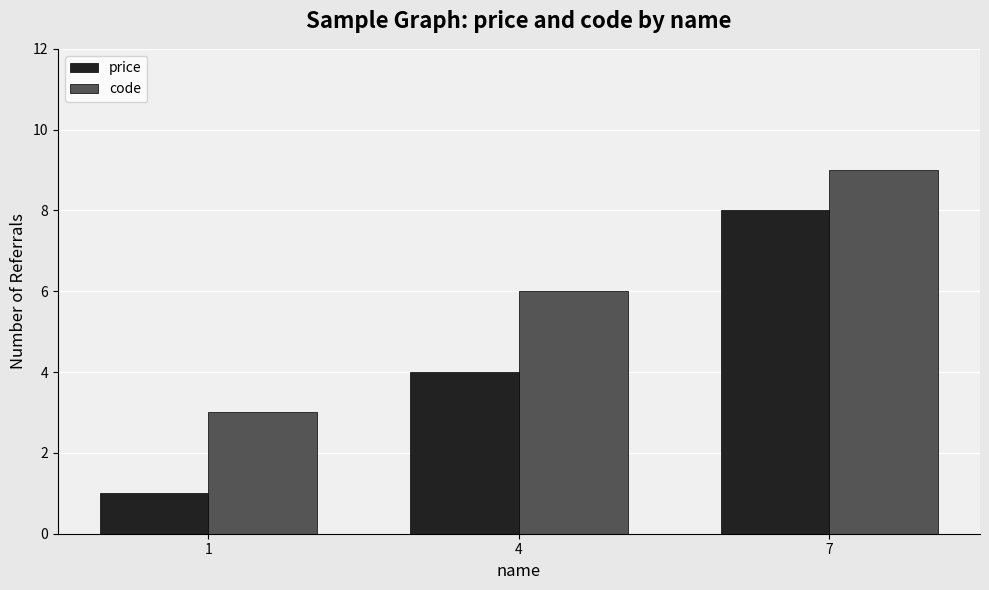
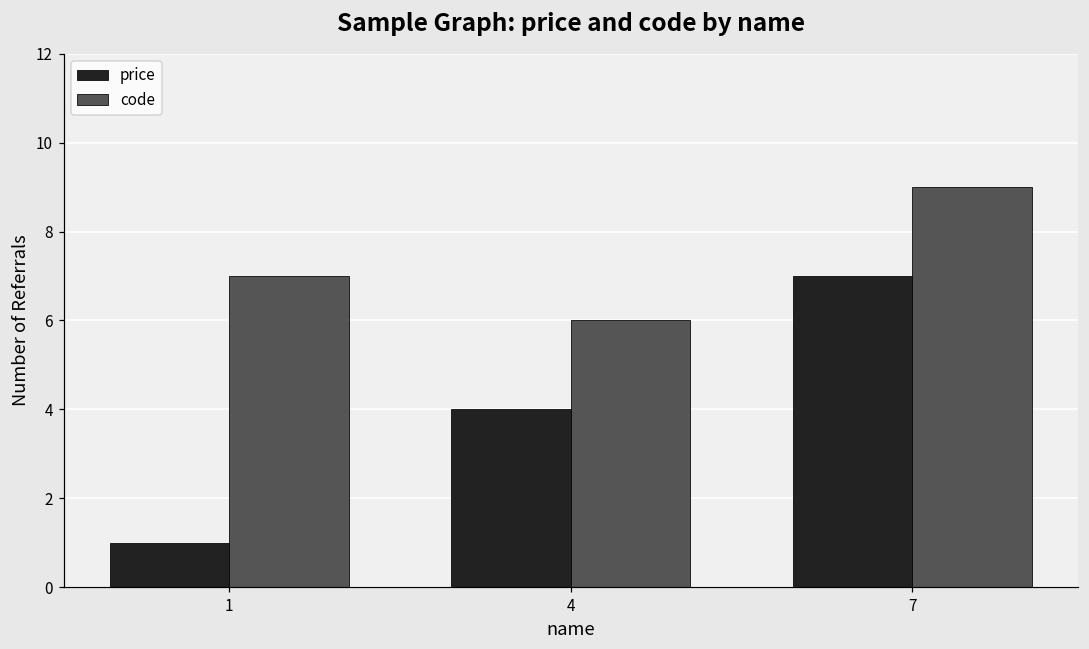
code, 1: 3 -> 7
price, 7: 8 -> 7
